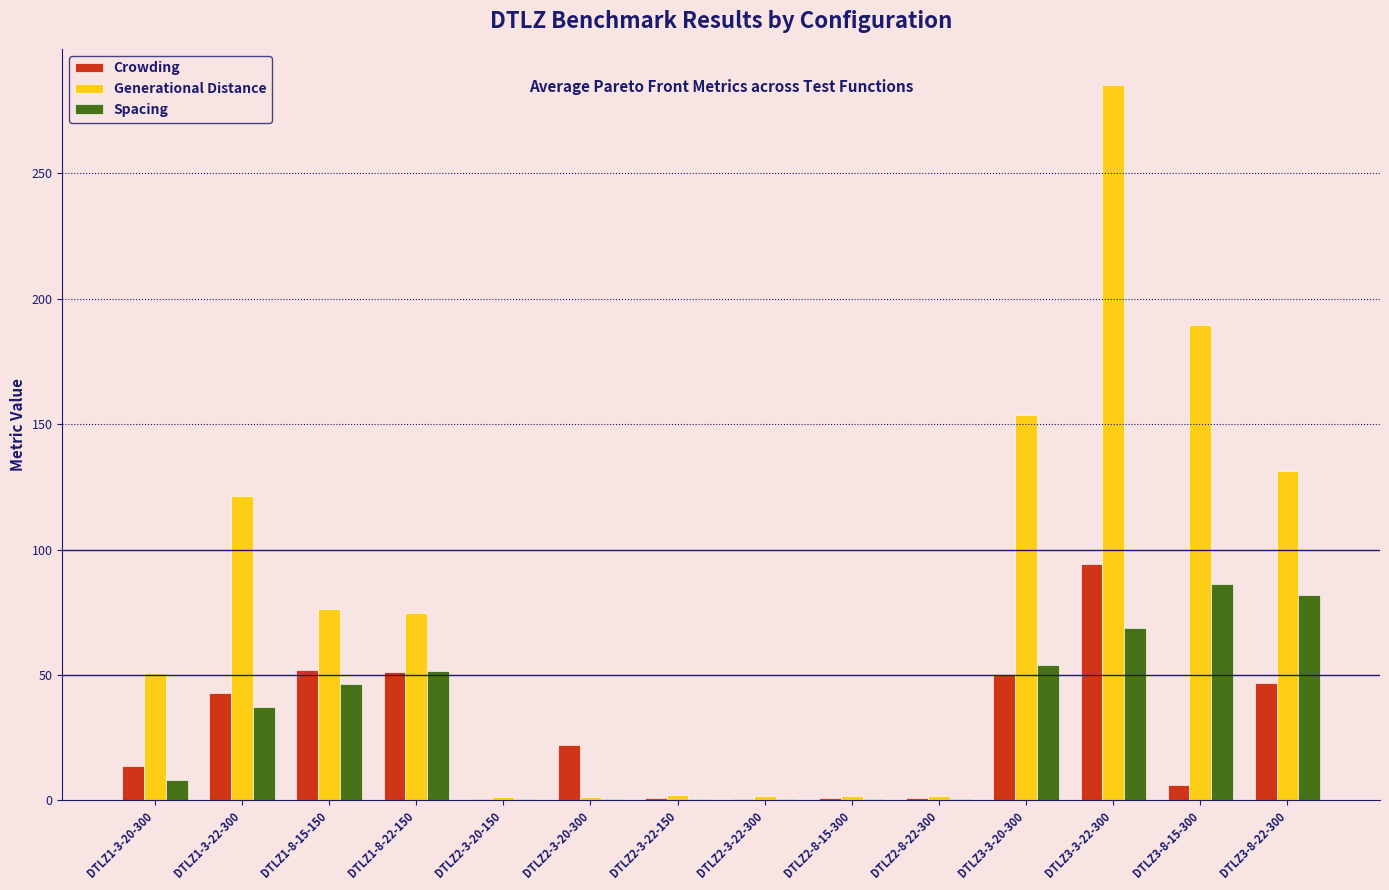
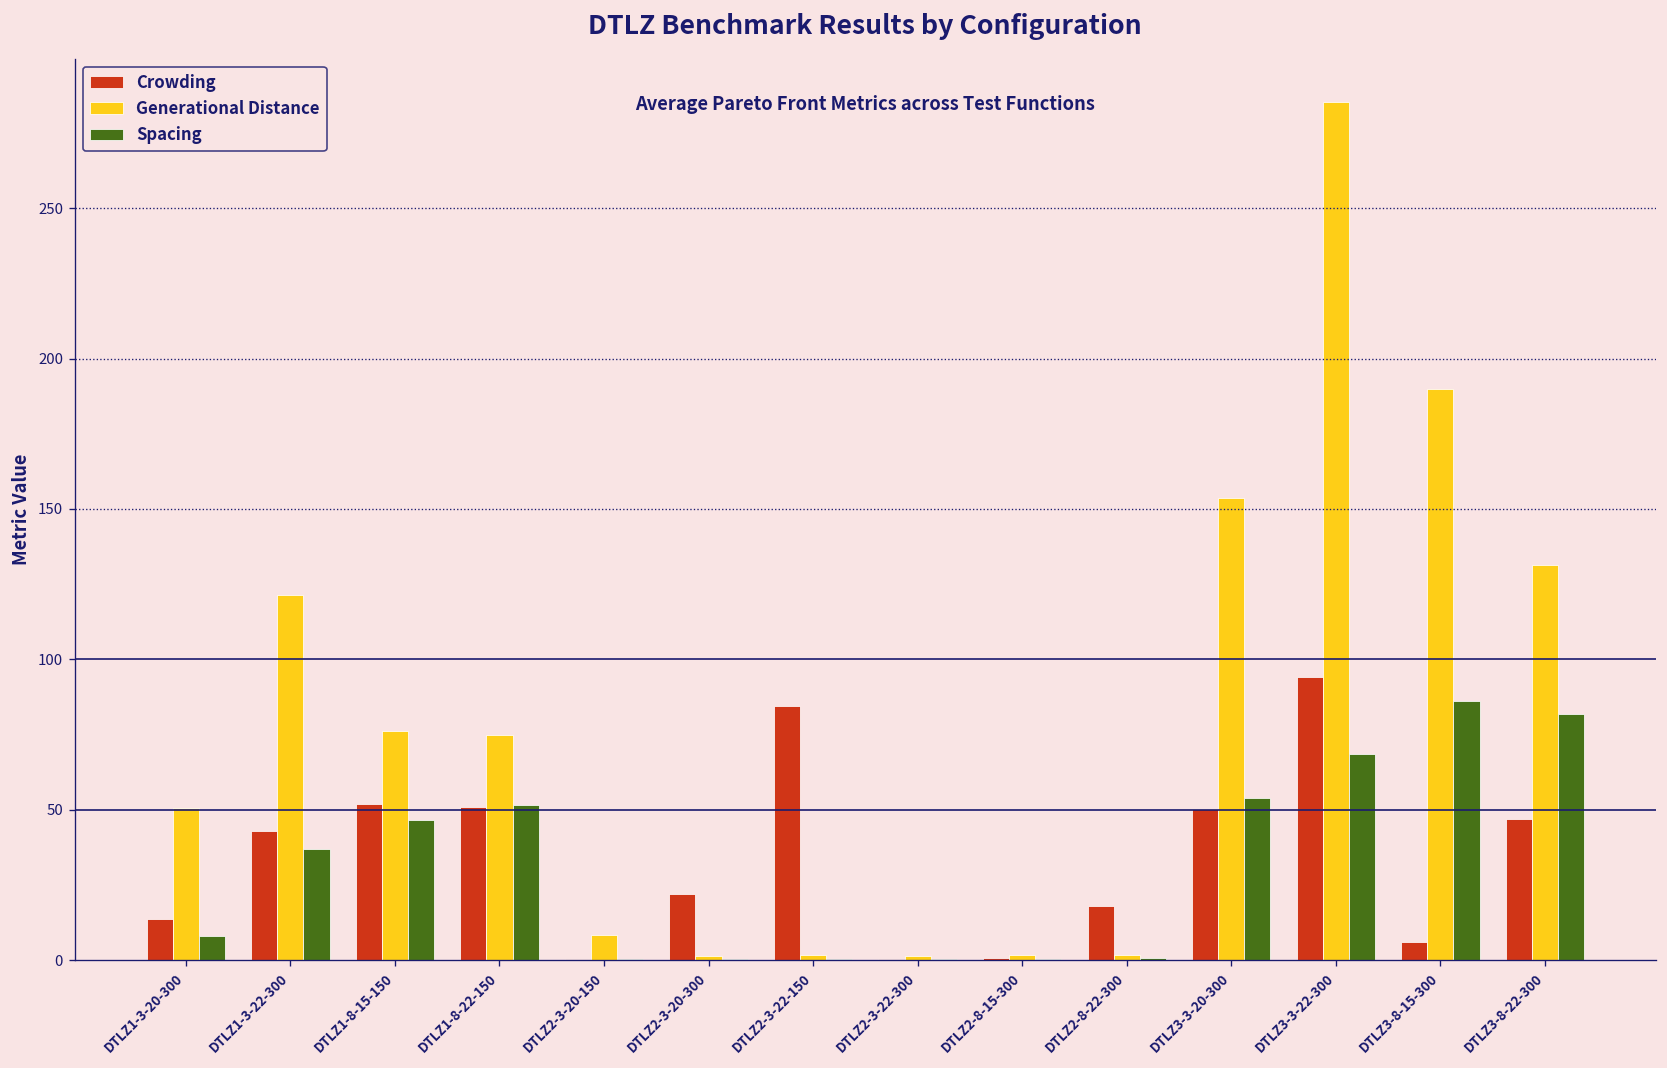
Generational Distance, DTLZ2-3-20-150: 1 -> 8
Crowding, DTLZ2-3-22-150: 1 -> 85
Crowding, DTLZ2-8-22-300: 1 -> 18
